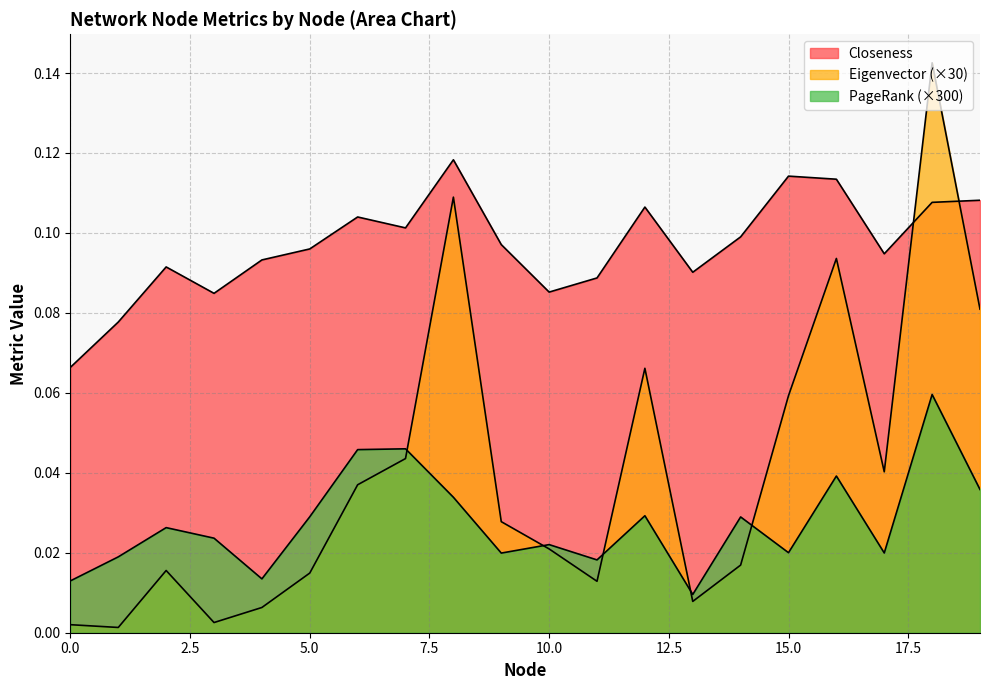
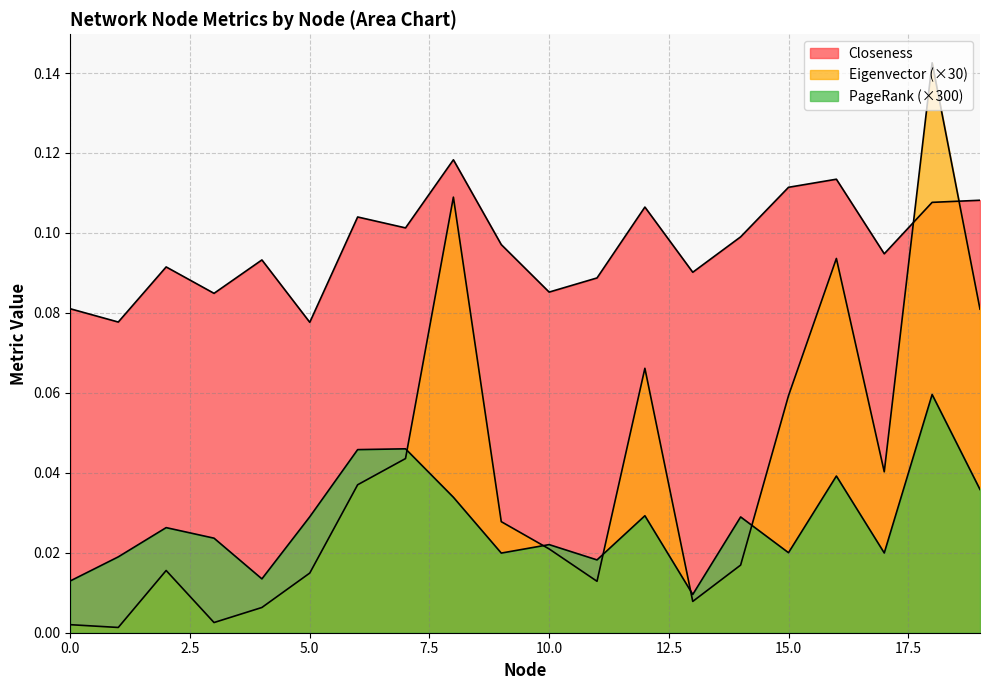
Closeness, 0.0: 0.066 -> 0.081
Closeness, 5.0: 0.096 -> 0.078
Closeness, 15.0: 0.114 -> 0.111
